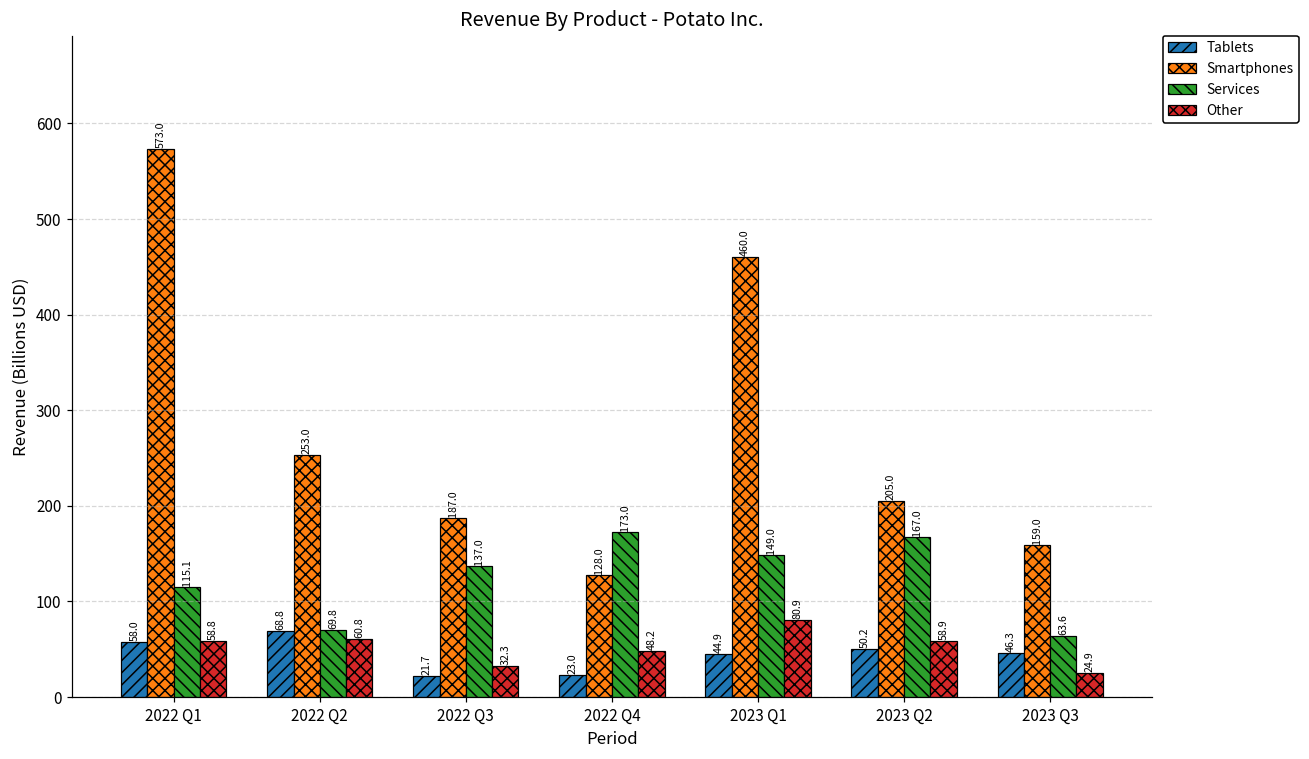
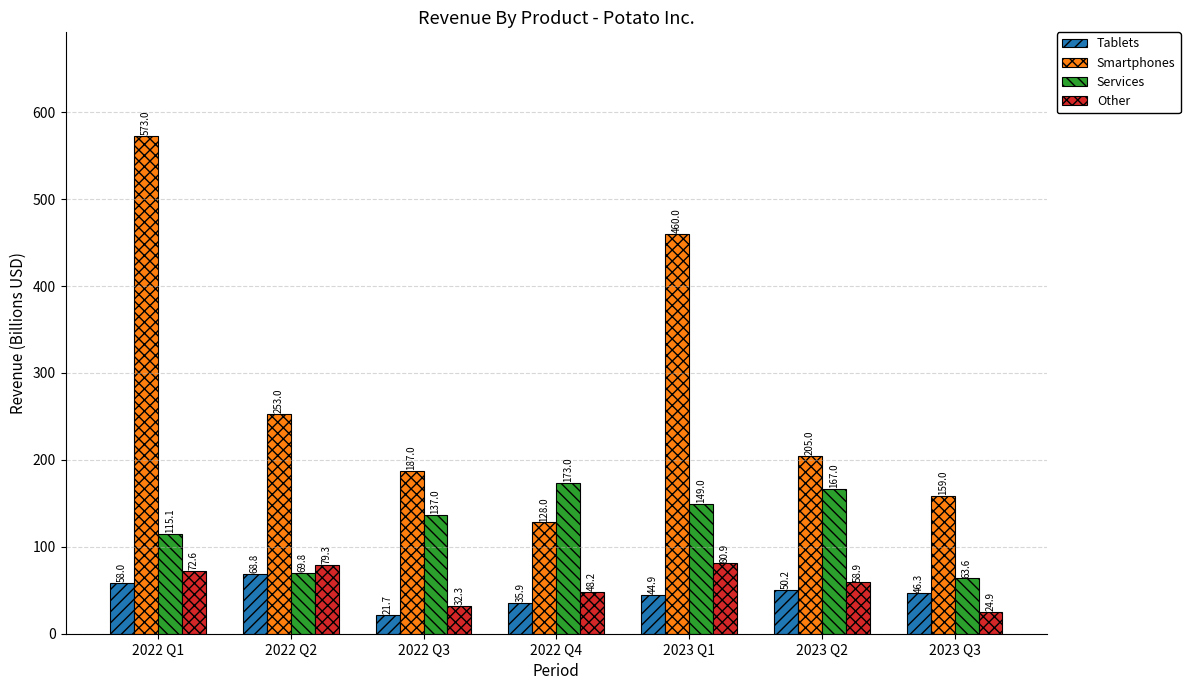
Other, 2022 Q1: 58.8 -> 72.6
Other, 2022 Q2: 60.8 -> 79.3
Tablets, 2022 Q4: 23.0 -> 35.9
